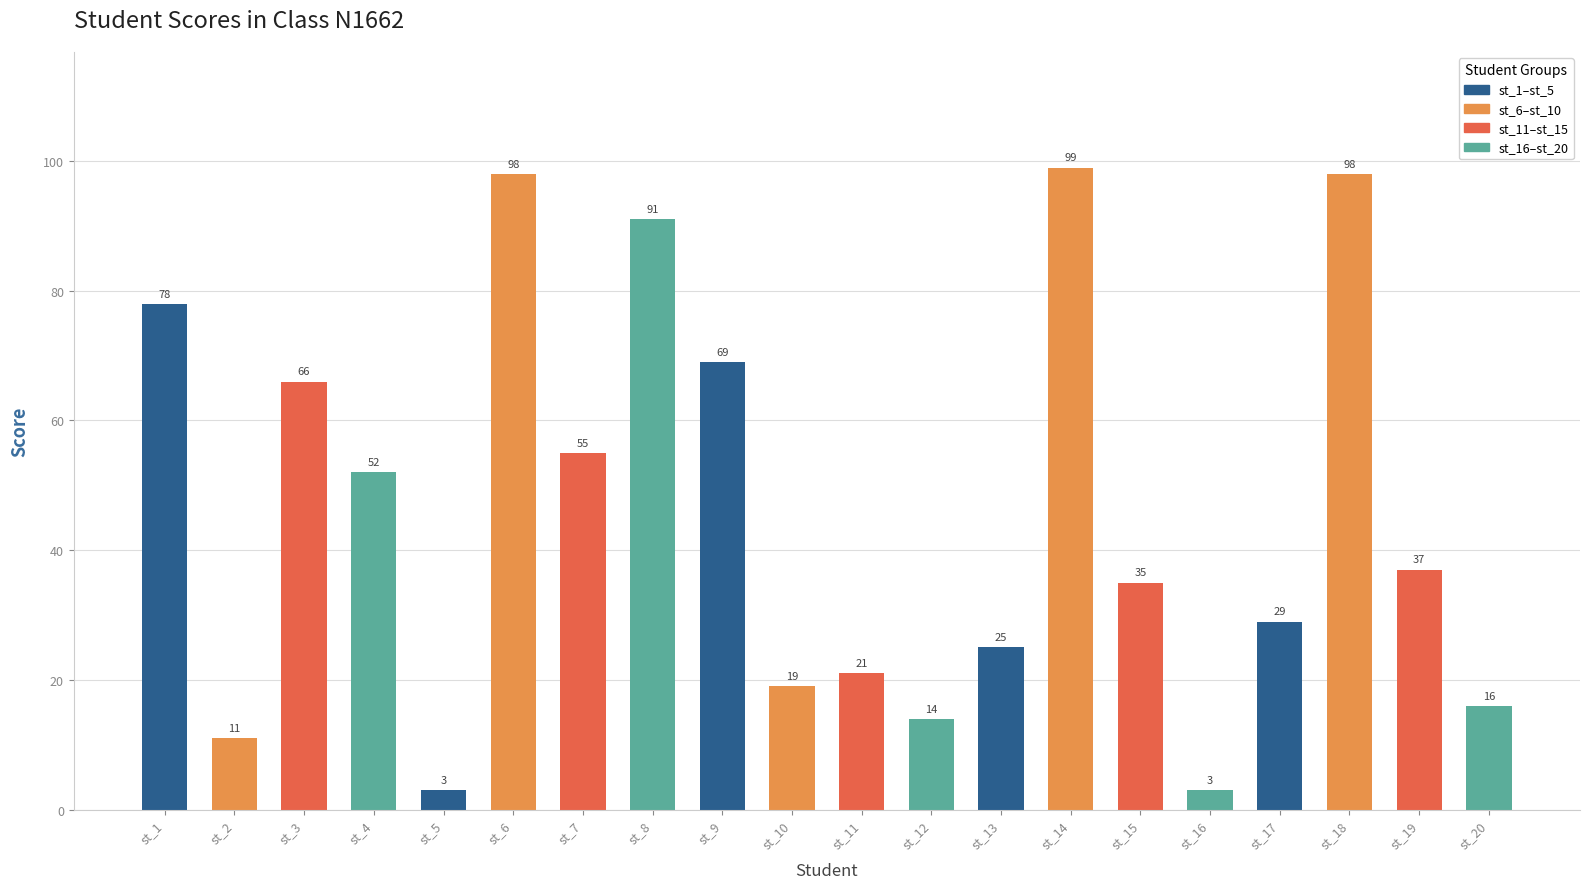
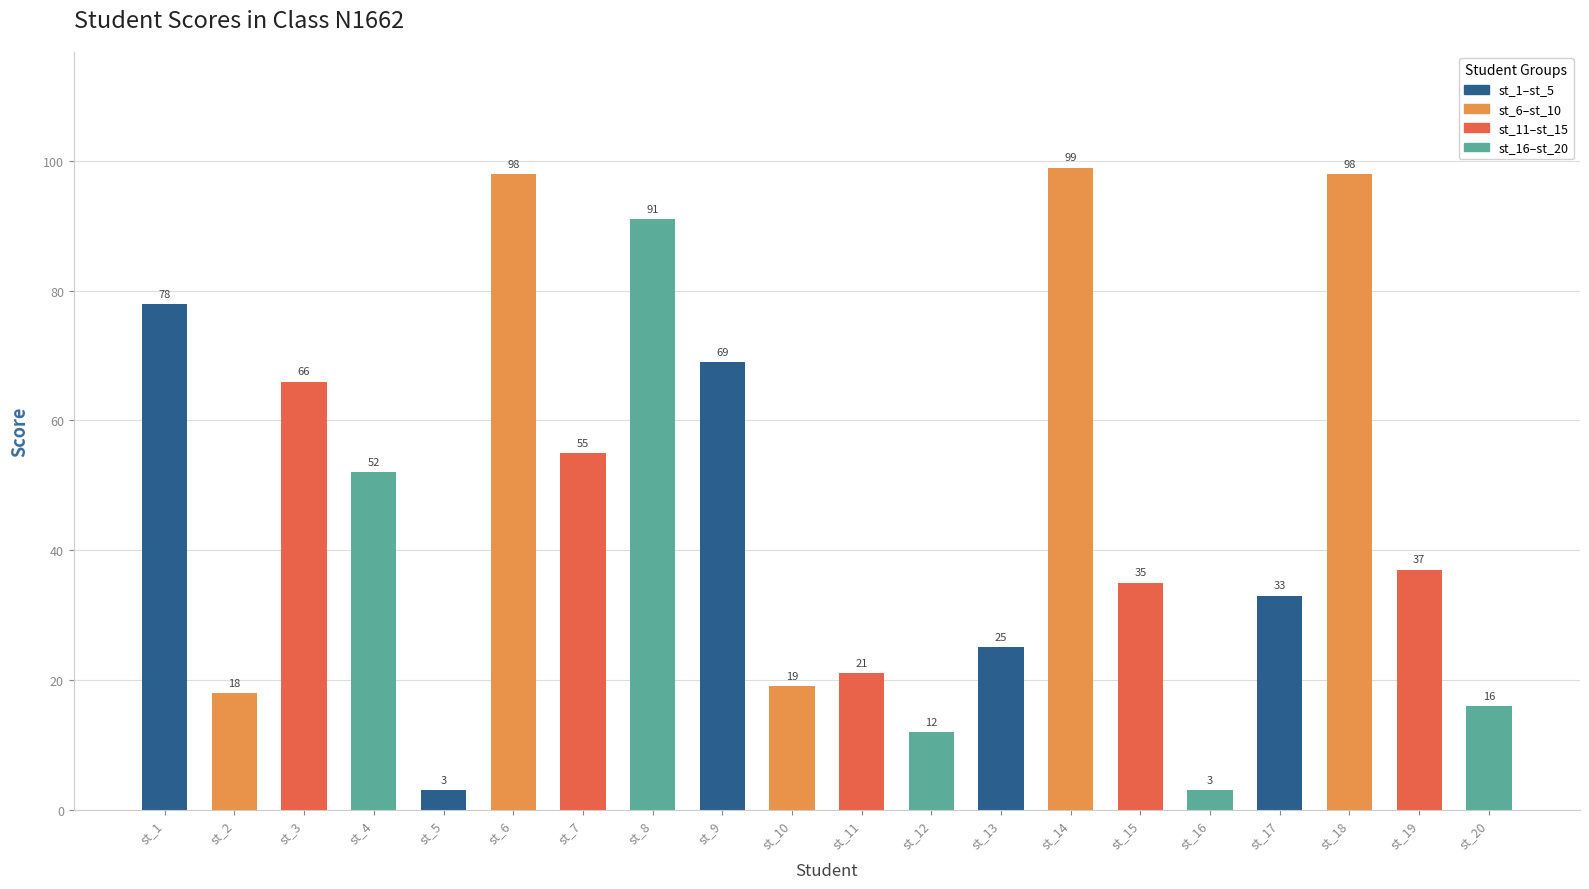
st_2: 11 -> 18
st_12: 14 -> 12
st_17: 29 -> 33
